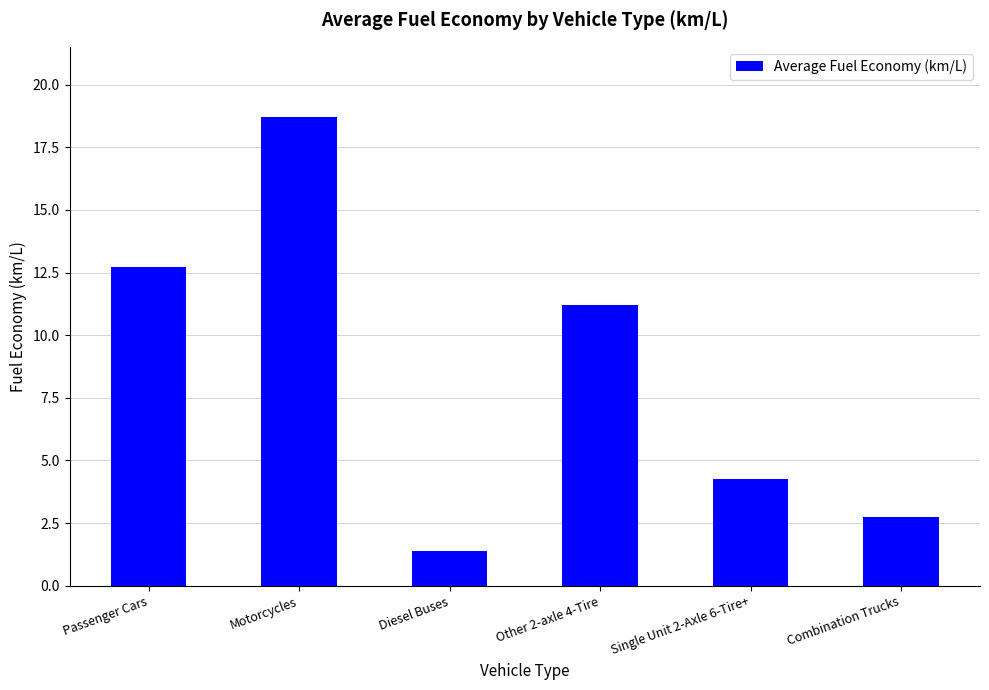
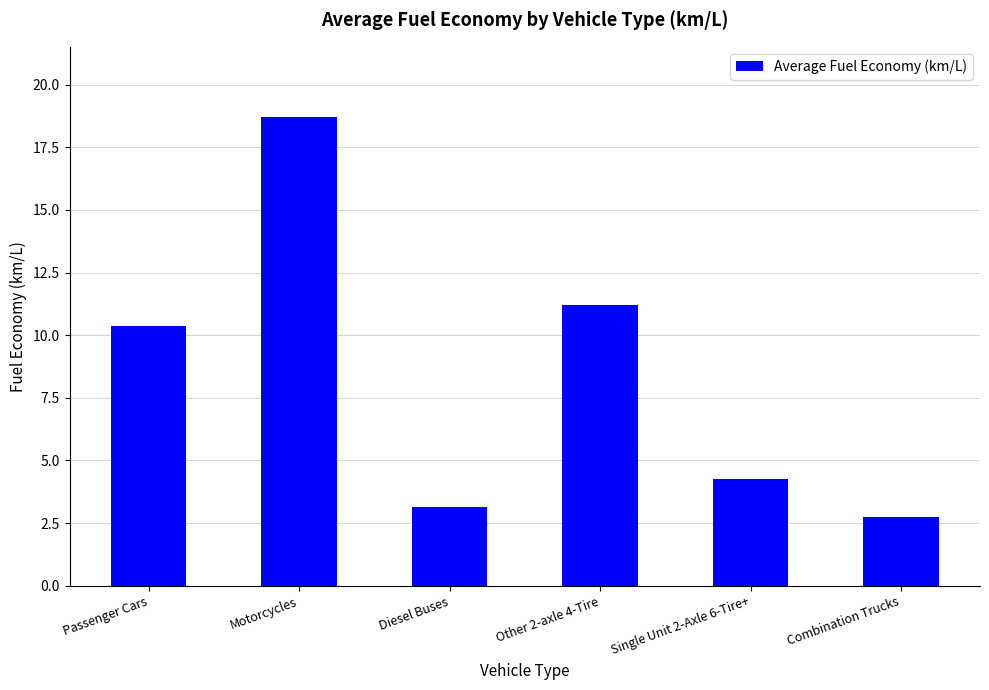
Passenger Cars: 12.7 -> 10.4
Diesel Buses: 1.4 -> 3.1
